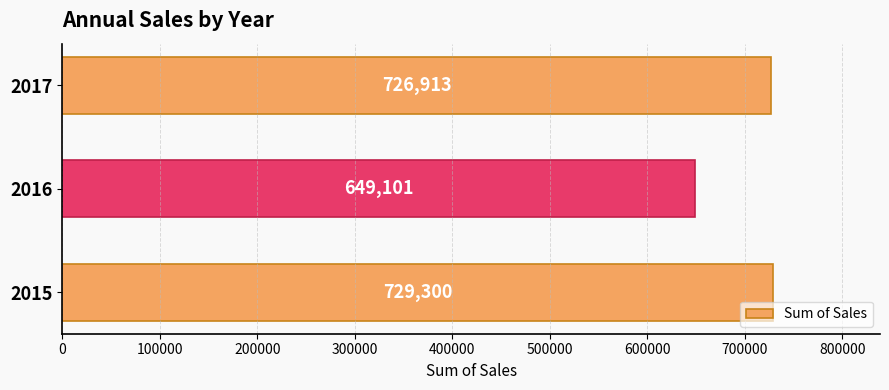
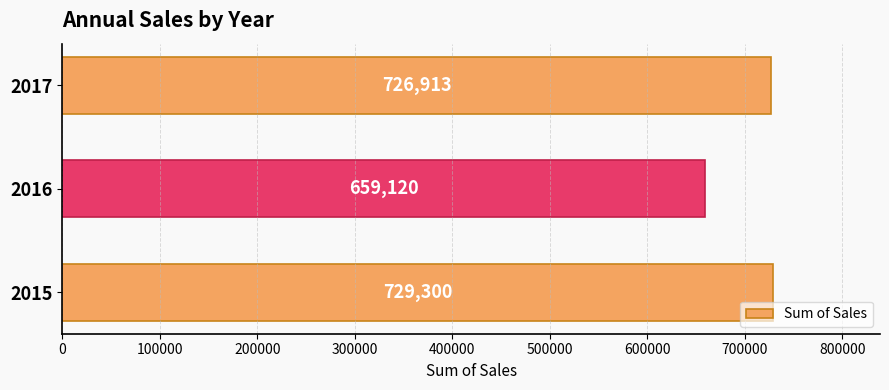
2016: 649,101 -> 659,120
